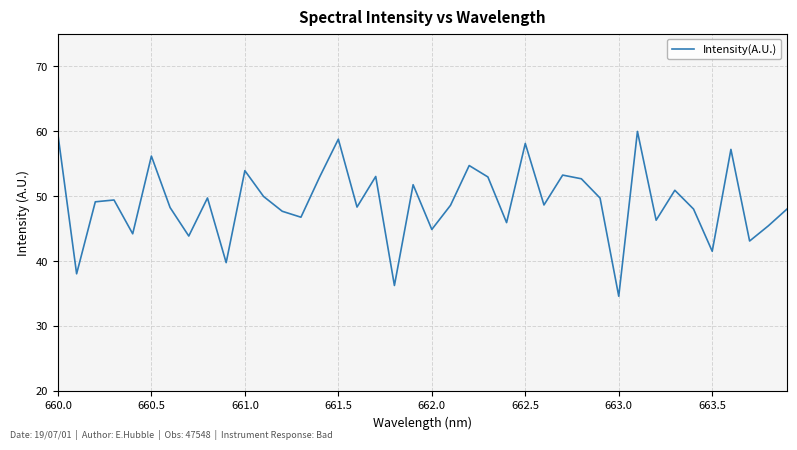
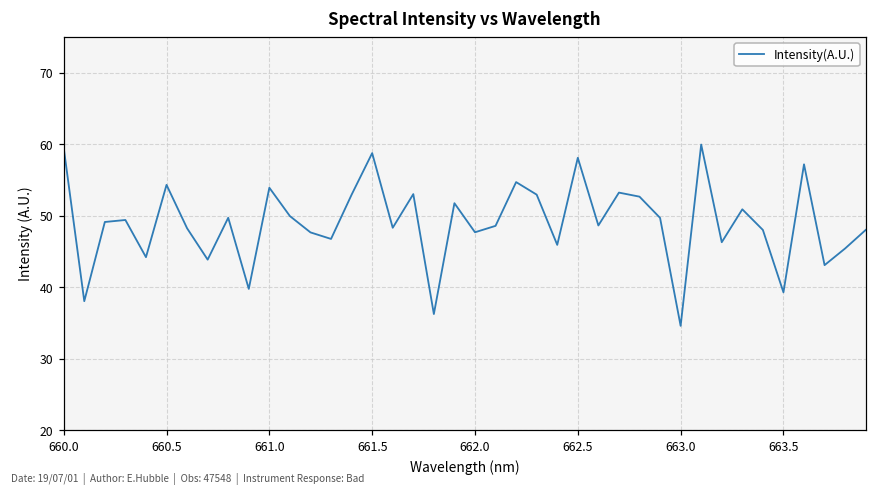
660.5: 56 -> 54
662.0: 45 -> 48
663.5: 41 -> 39
